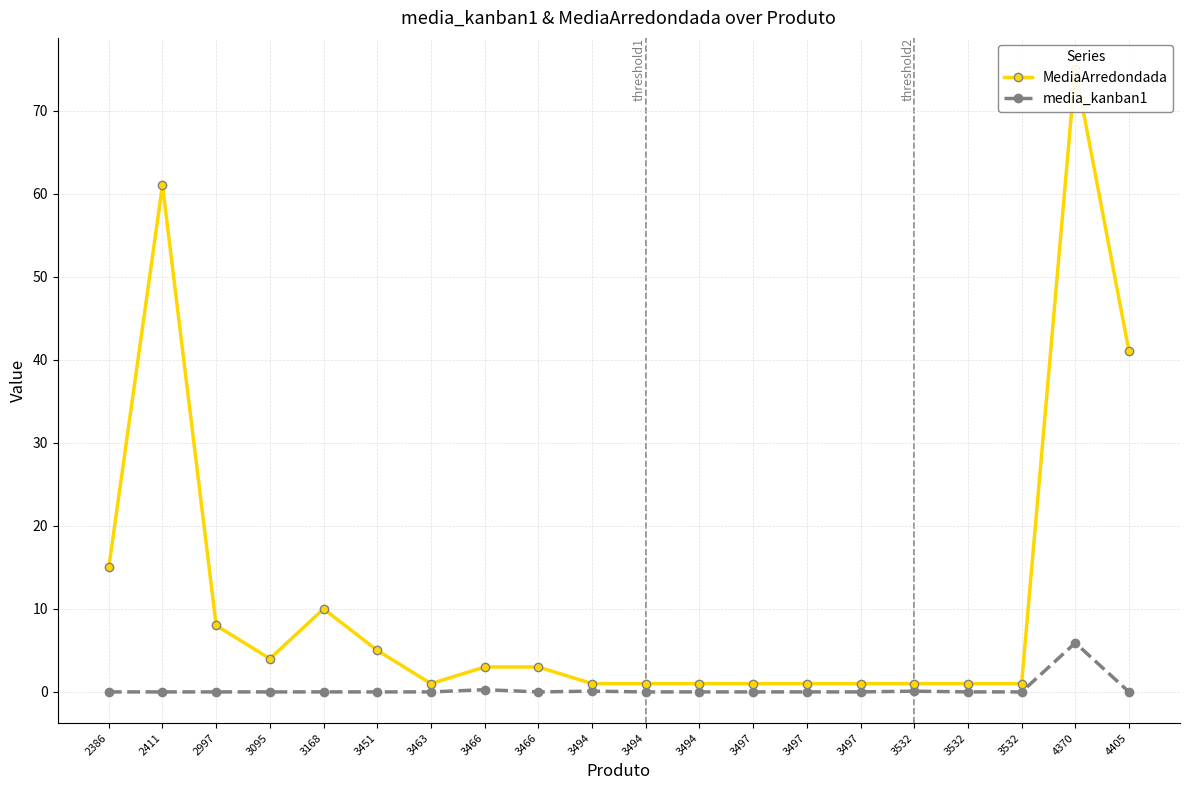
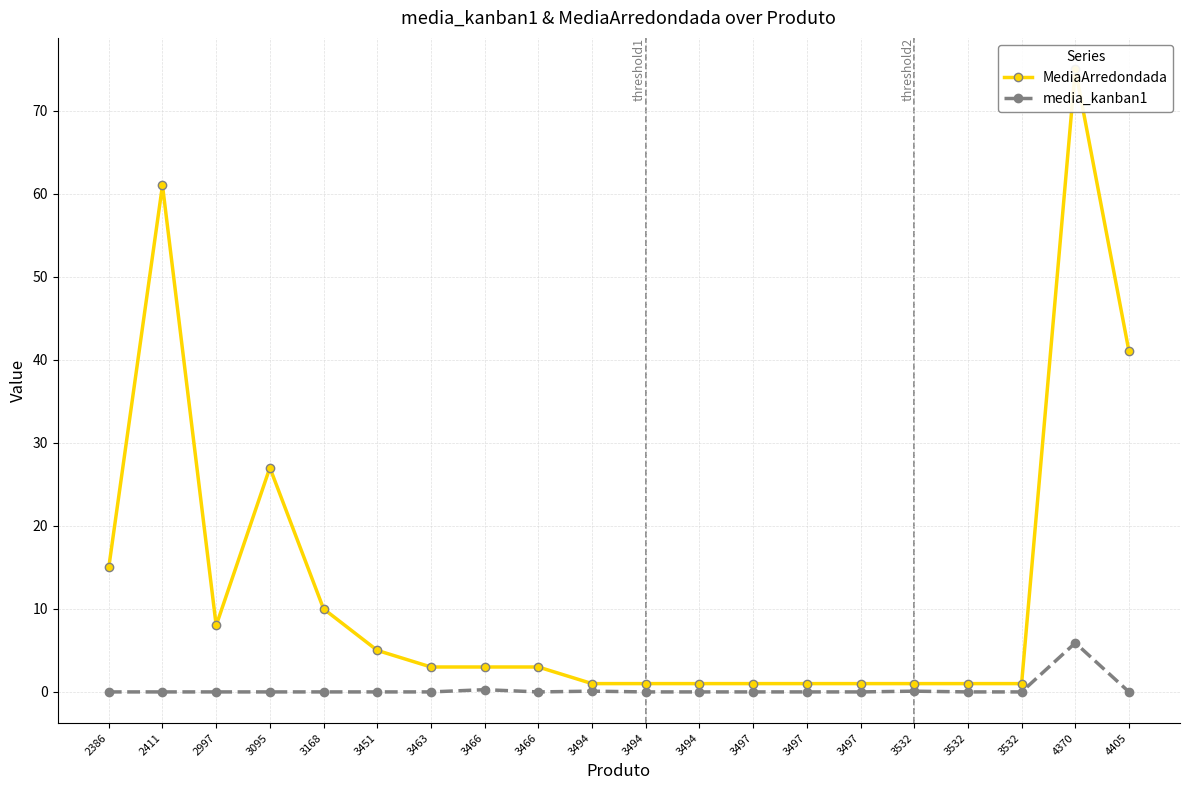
MediaArredondada, 3095: 4 -> 27
MediaArredondada, 3463: 1 -> 3
